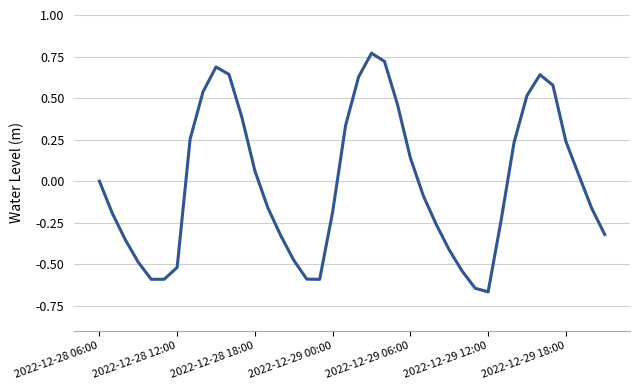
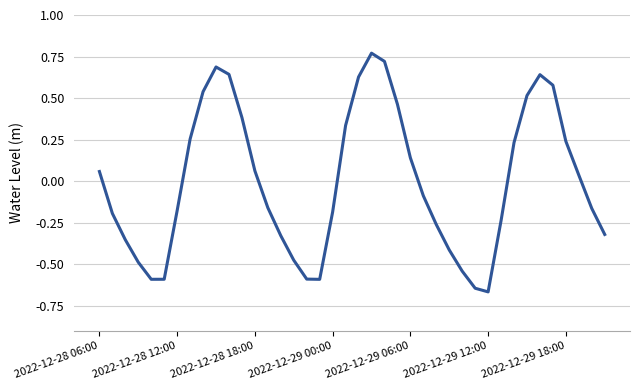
2022-12-28 06:00: 0.00 -> 0.06
2022-12-28 12:00: -0.52 -> -0.18
